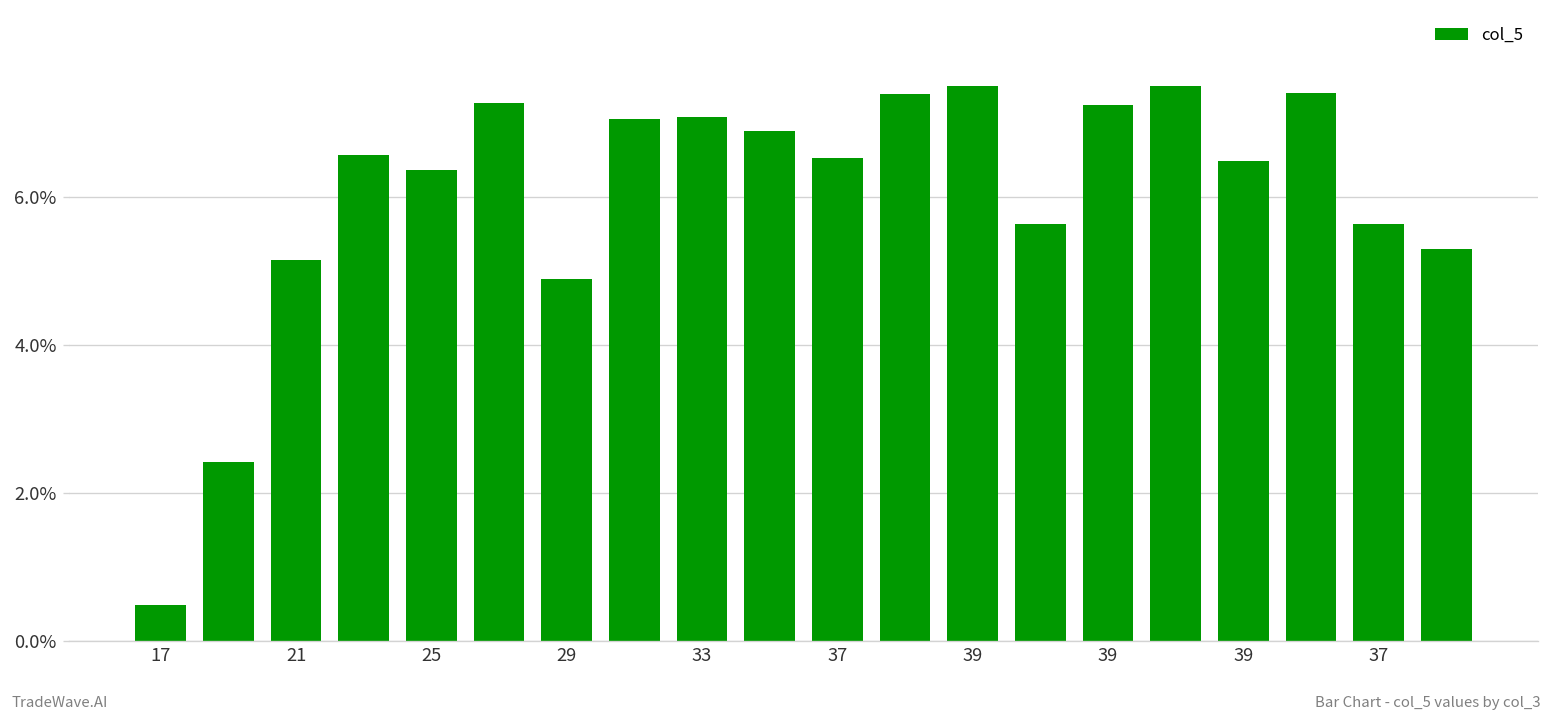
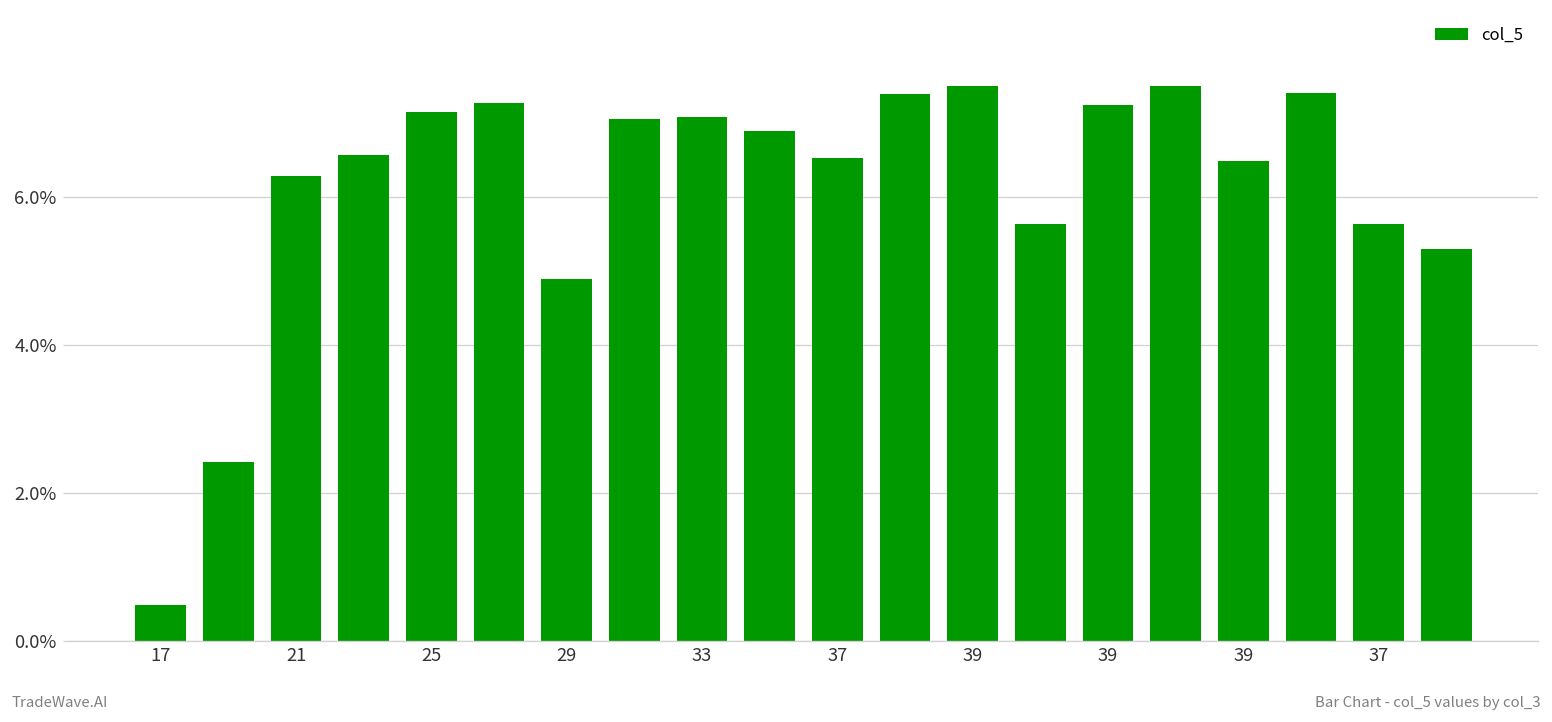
21: 5.1% -> 6.3%
25: 6.4% -> 7.1%
